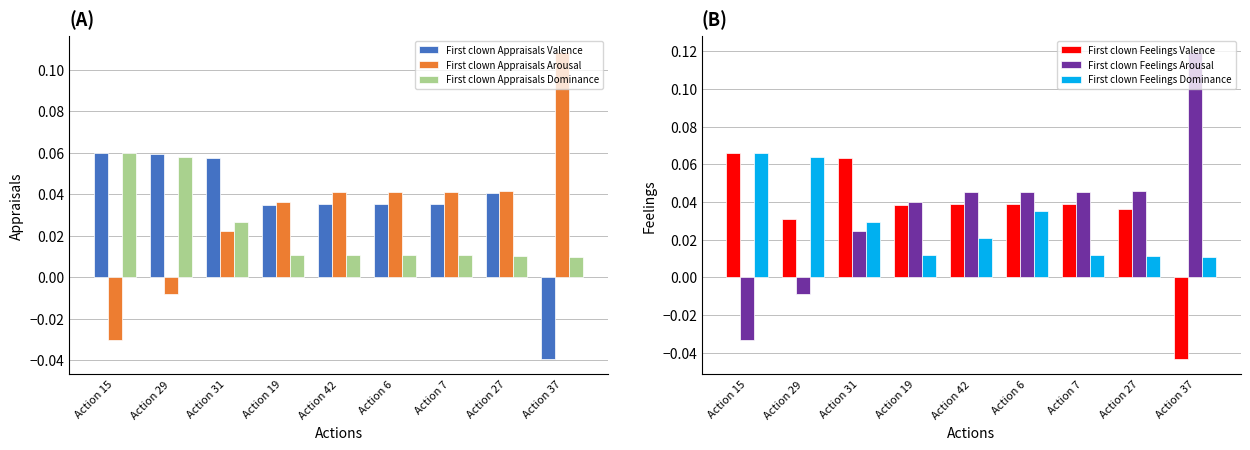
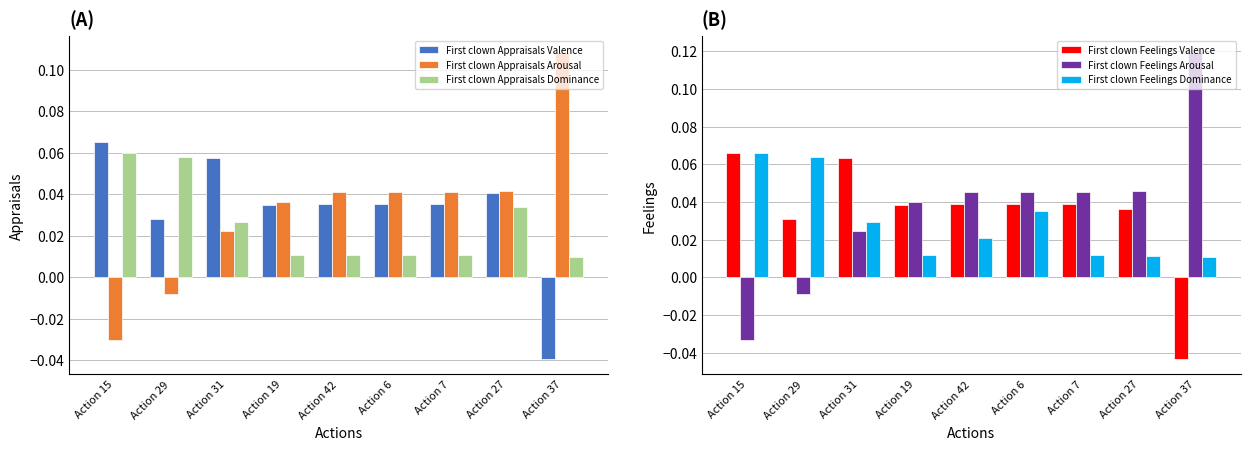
(A), First clown Appraisals Valence, Action 15: 0.060 -> 0.065
(A), First clown Appraisals Valence, Action 29: 0.060 -> 0.028
(A), First clown Appraisals Dominance, Action 27: 0.010 -> 0.034
